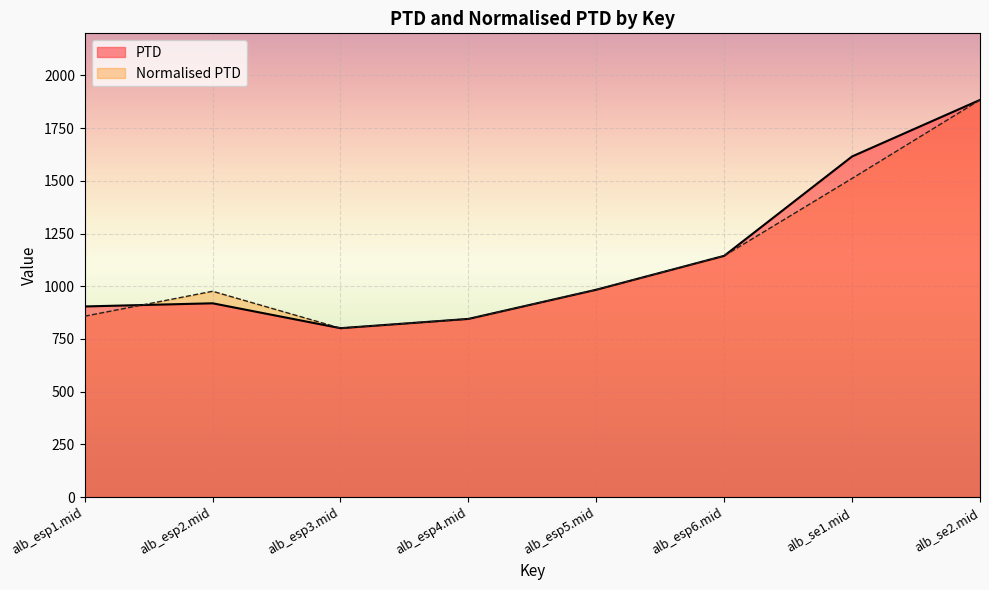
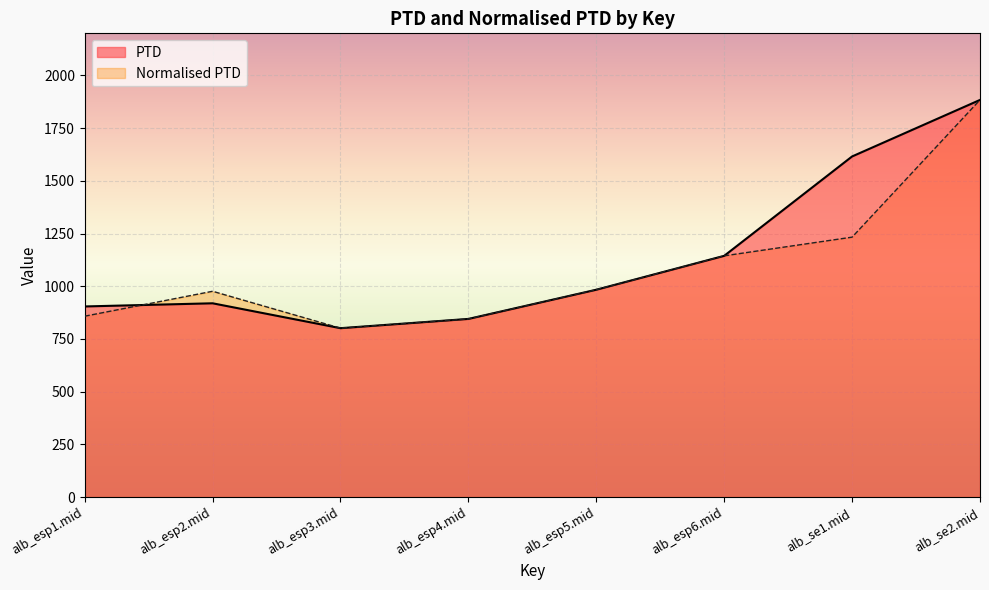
Normalised PTD, alb_se1.mid: 1510 -> 1230
